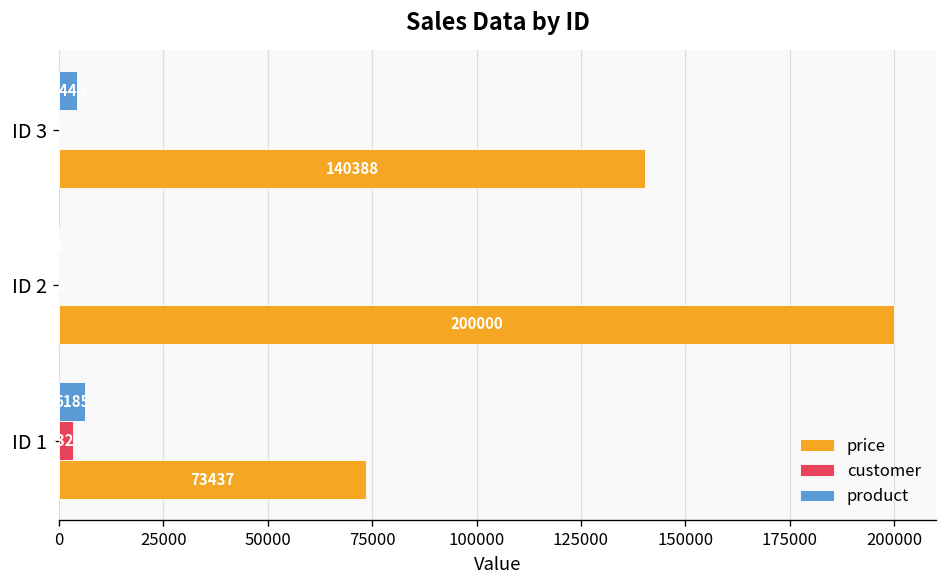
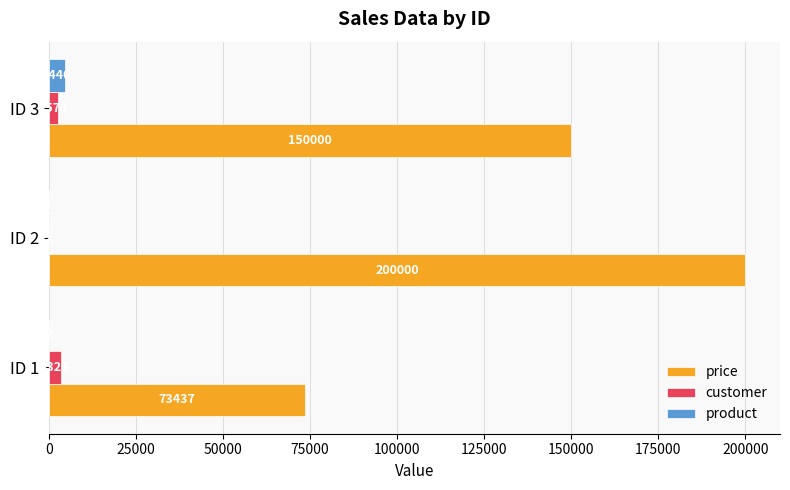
customer, ID 3: 0 -> 3000
price, ID 3: 140388 -> 150000
product, ID 1: 6000 -> 0
